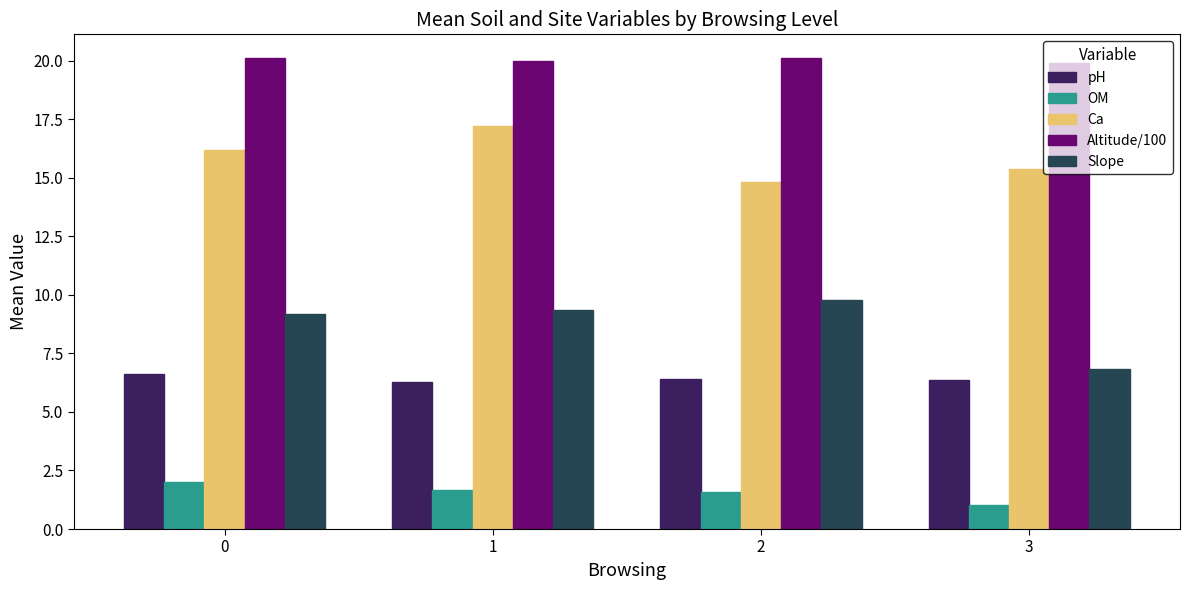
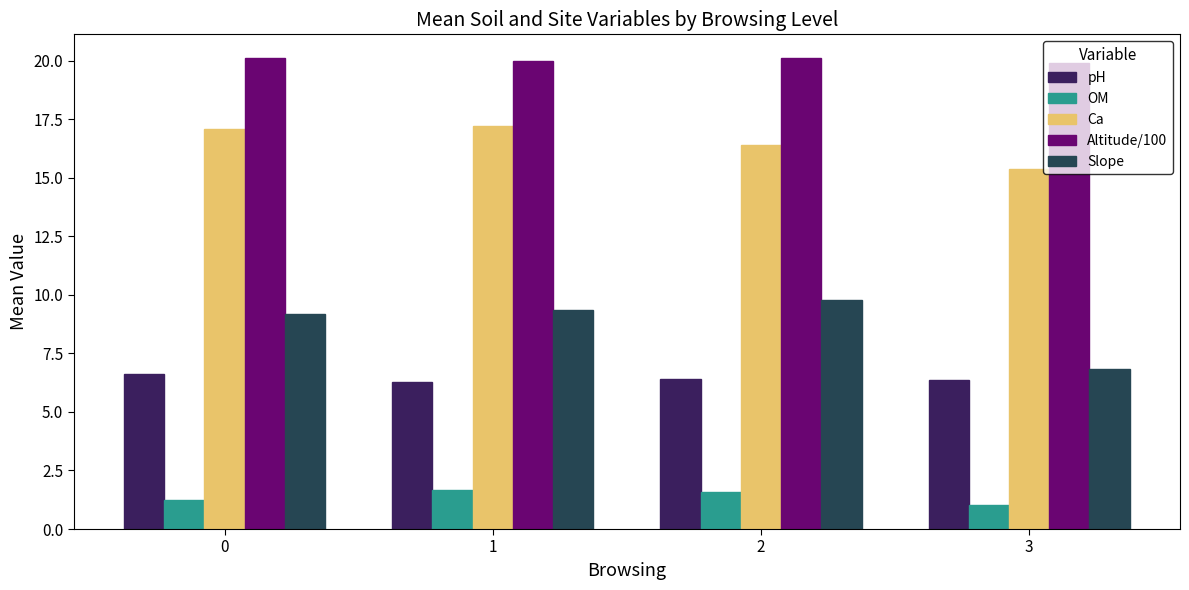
OM, 0: 2.0 -> 1.2
Ca, 0: 16.2 -> 17.1
Ca, 2: 14.8 -> 16.4
